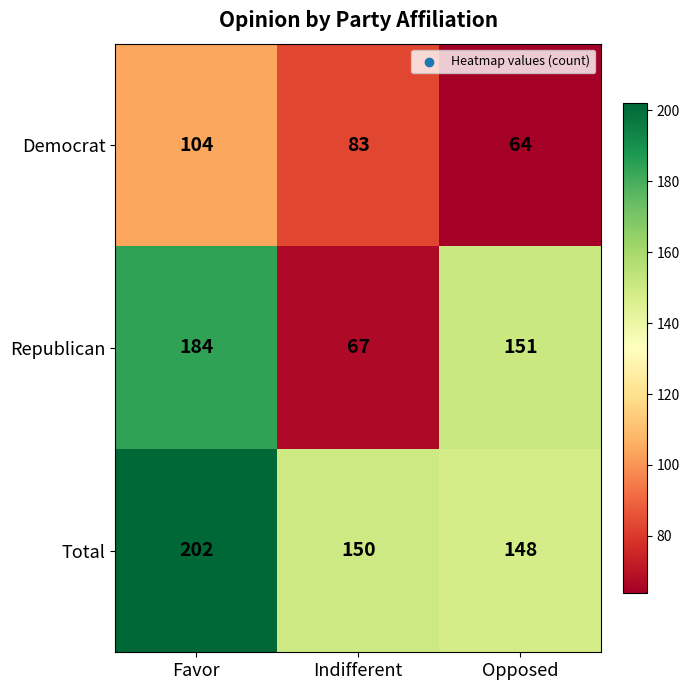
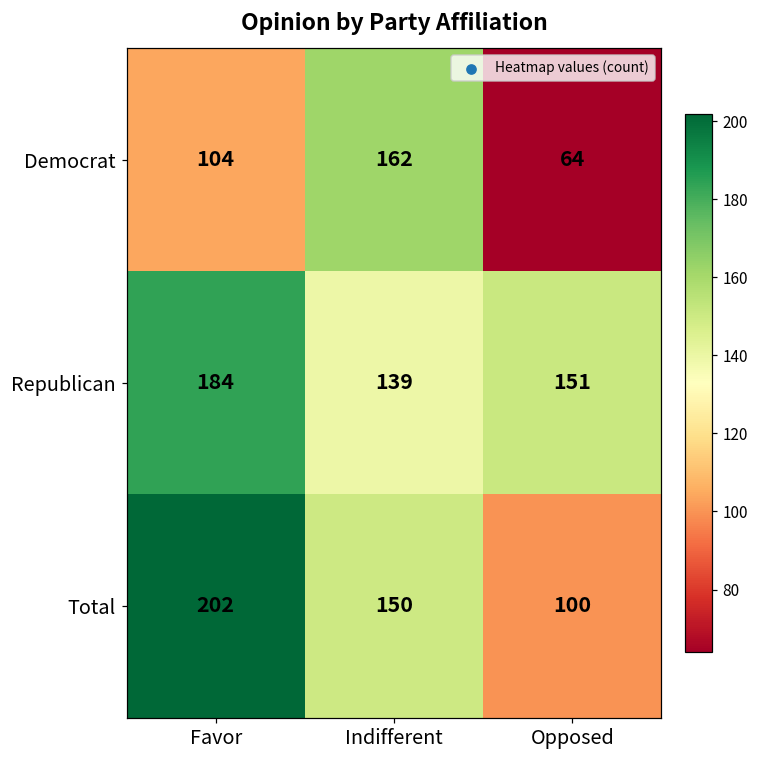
Democrat, Indifferent: 83 -> 162
Republican, Indifferent: 67 -> 139
Total, Opposed: 148 -> 100
